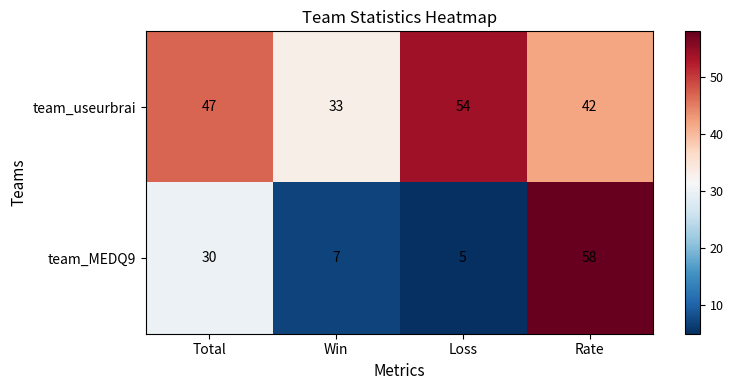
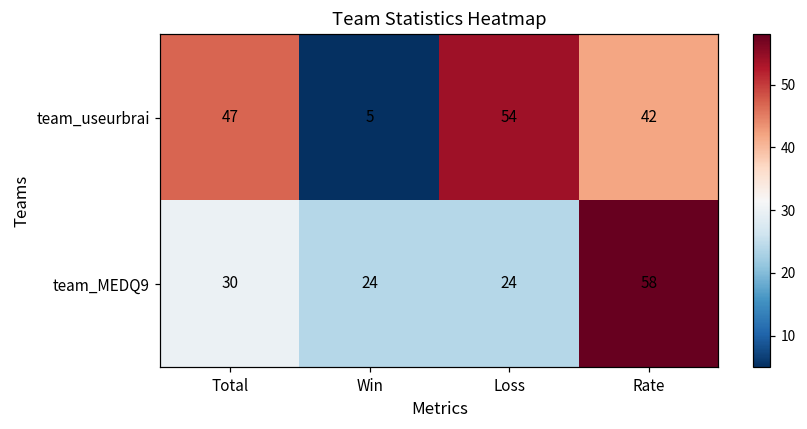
team_useurbrai, Win: 33 -> 5
team_MEDQ9, Win: 7 -> 24
team_MEDQ9, Loss: 5 -> 24
